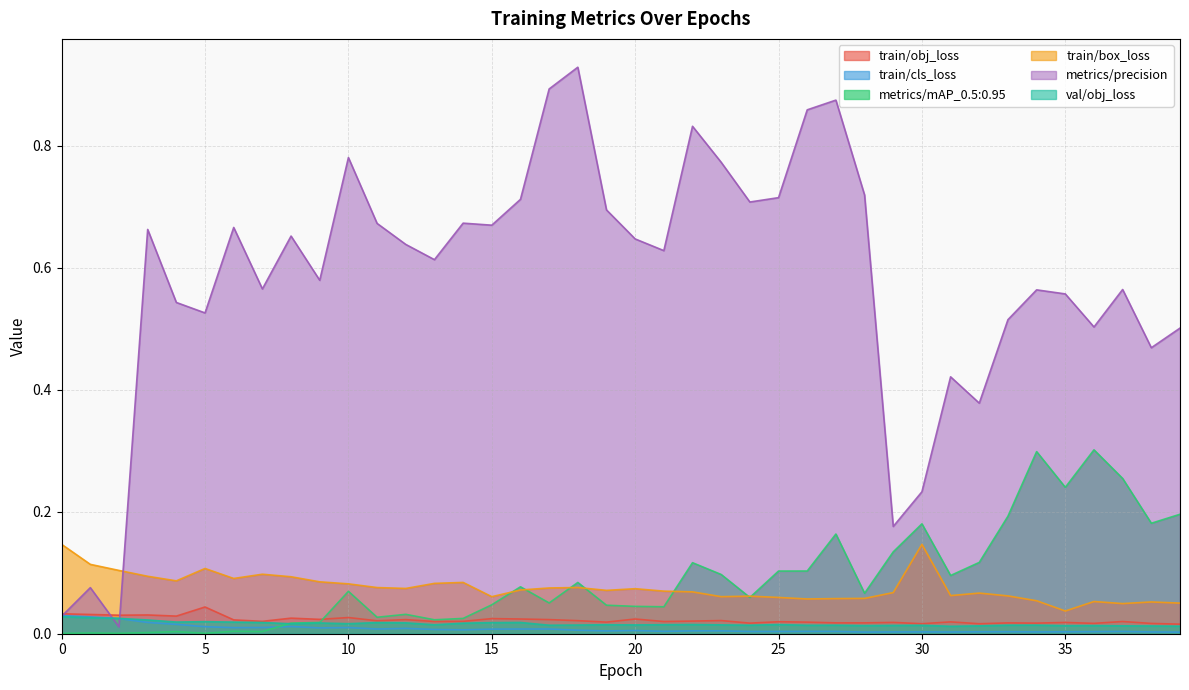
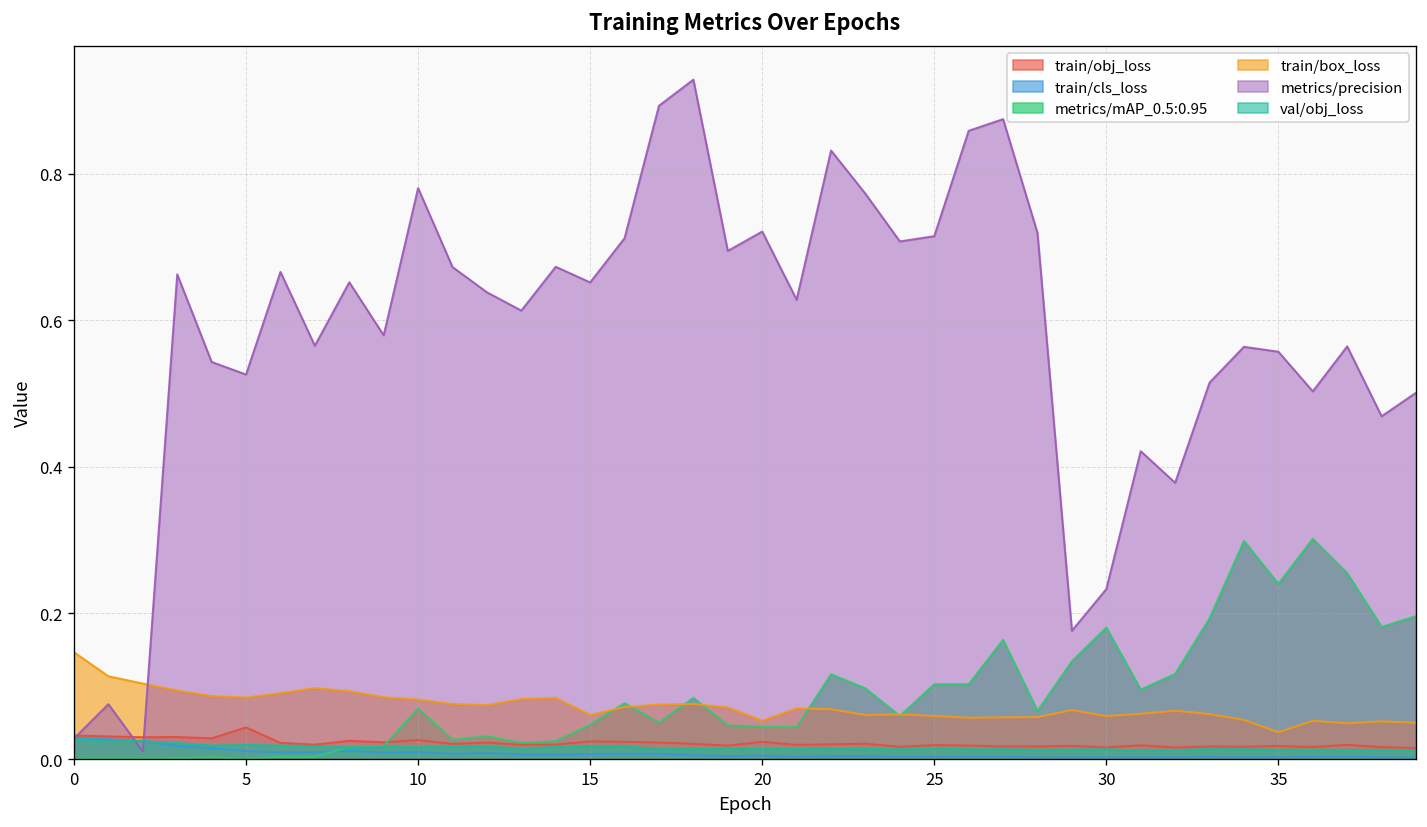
train/box_loss, 5: 0.11 -> 0.08
metrics/precision, 15: 0.67 -> 0.65
train/box_loss, 20: 0.07 -> 0.05
metrics/precision, 20: 0.65 -> 0.72
train/box_loss, 30: 0.15 -> 0.06
